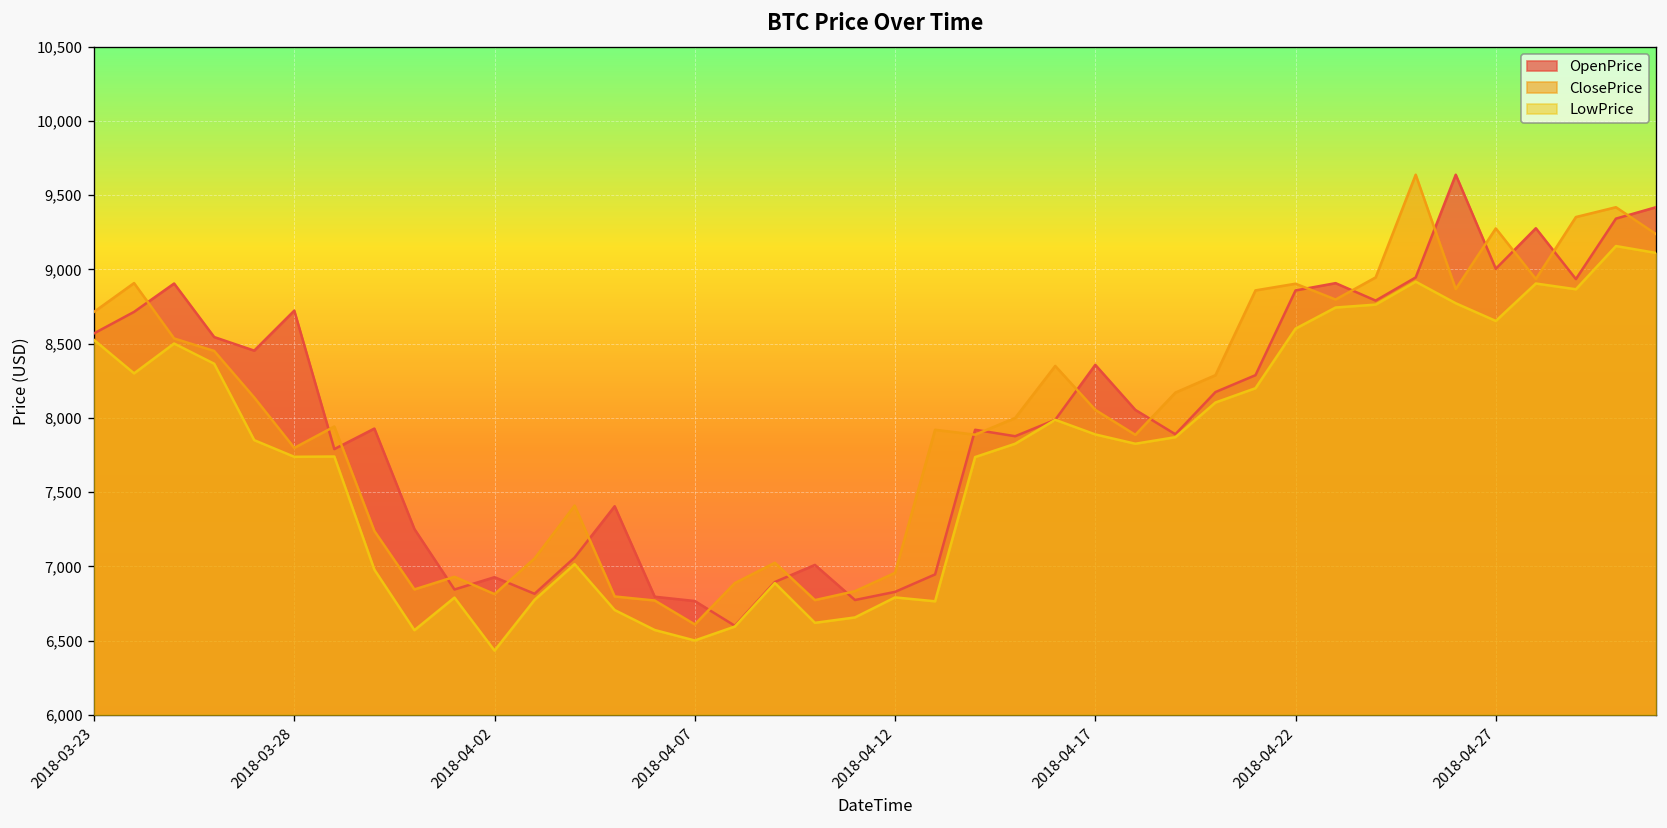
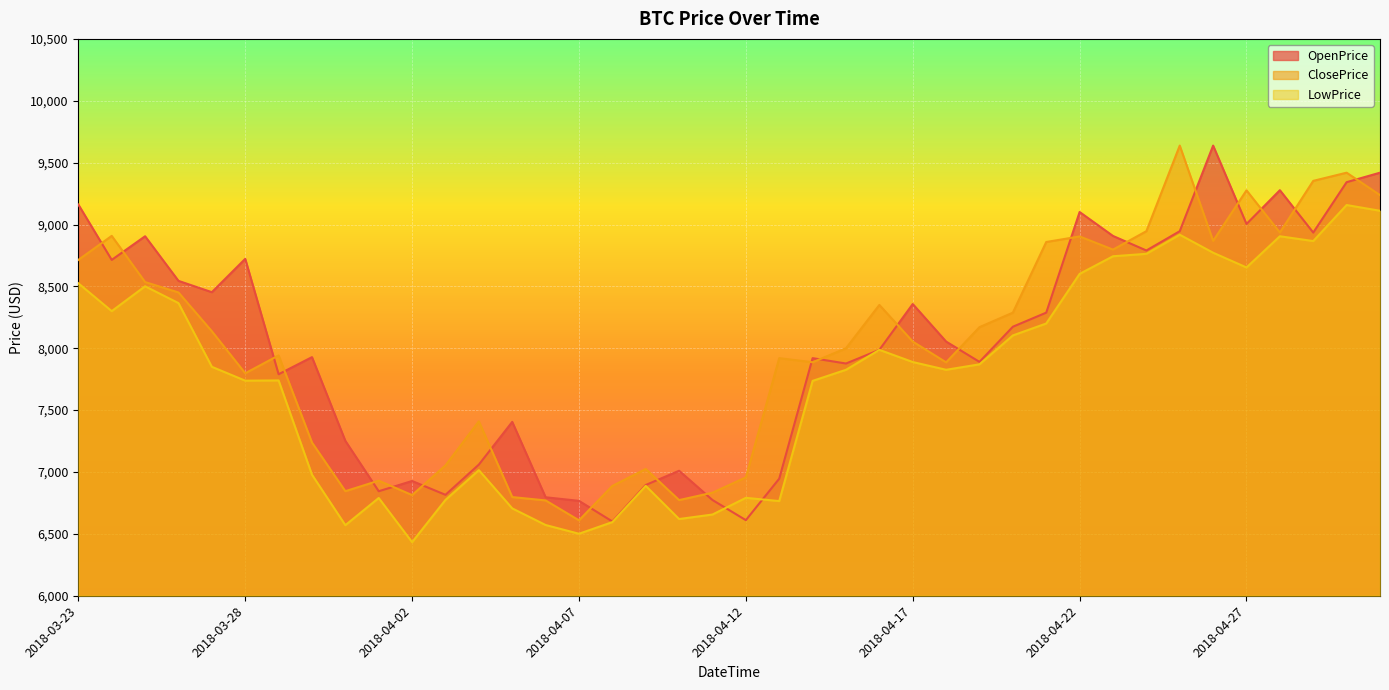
OpenPrice, 2018-03-23: 8,570 -> 9,160
OpenPrice, 2018-04-12: 6,830 -> 6,610
OpenPrice, 2018-04-22: 8,860 -> 9,100
